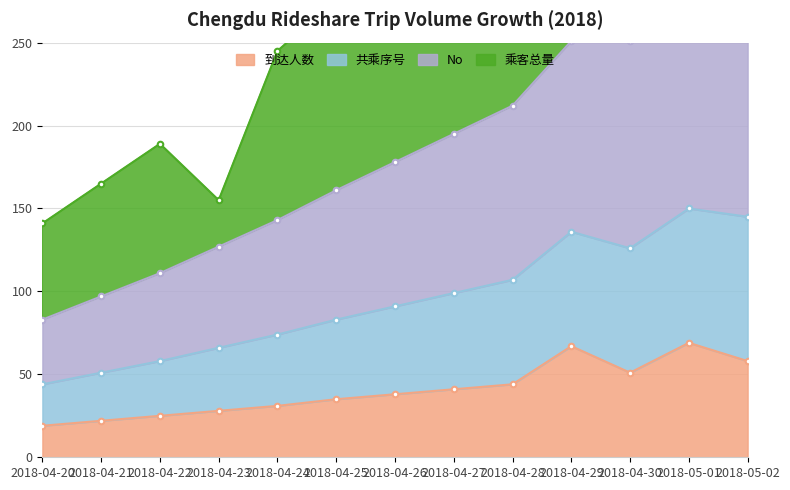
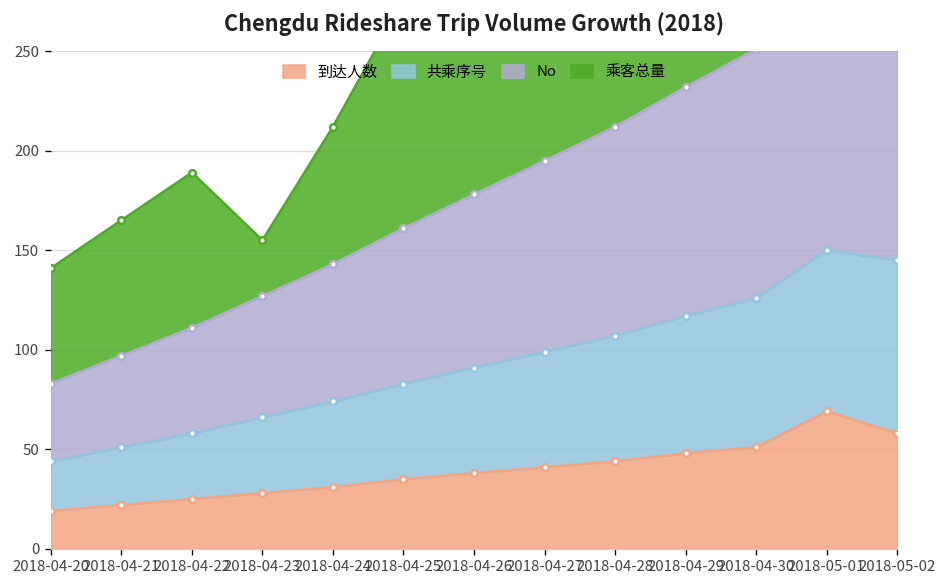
乘客总量, 2018-04-24: 102 -> 69
到达人数, 2018-04-29: 67 -> 48
